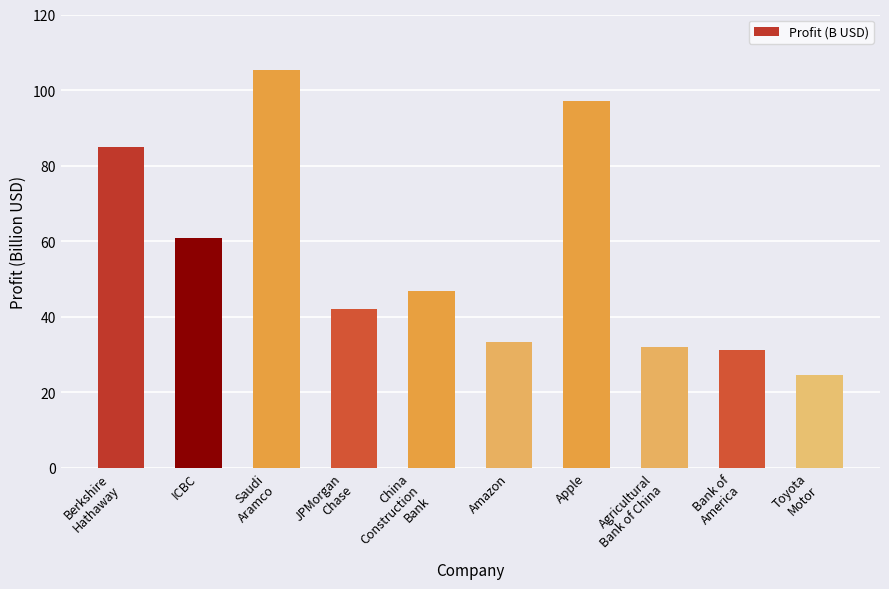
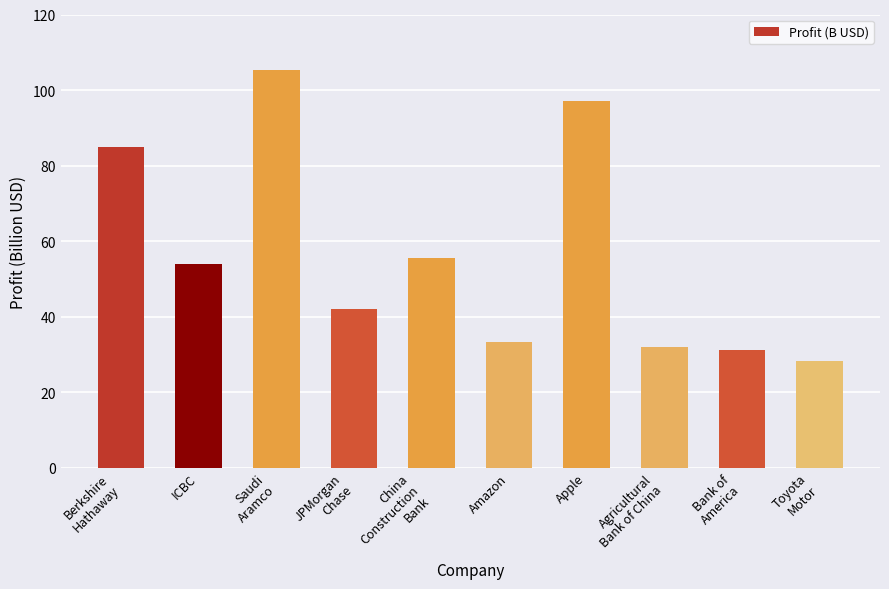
ICBC: 61 -> 54
China Construction Bank: 47 -> 55
Toyota Motor: 25 -> 28
